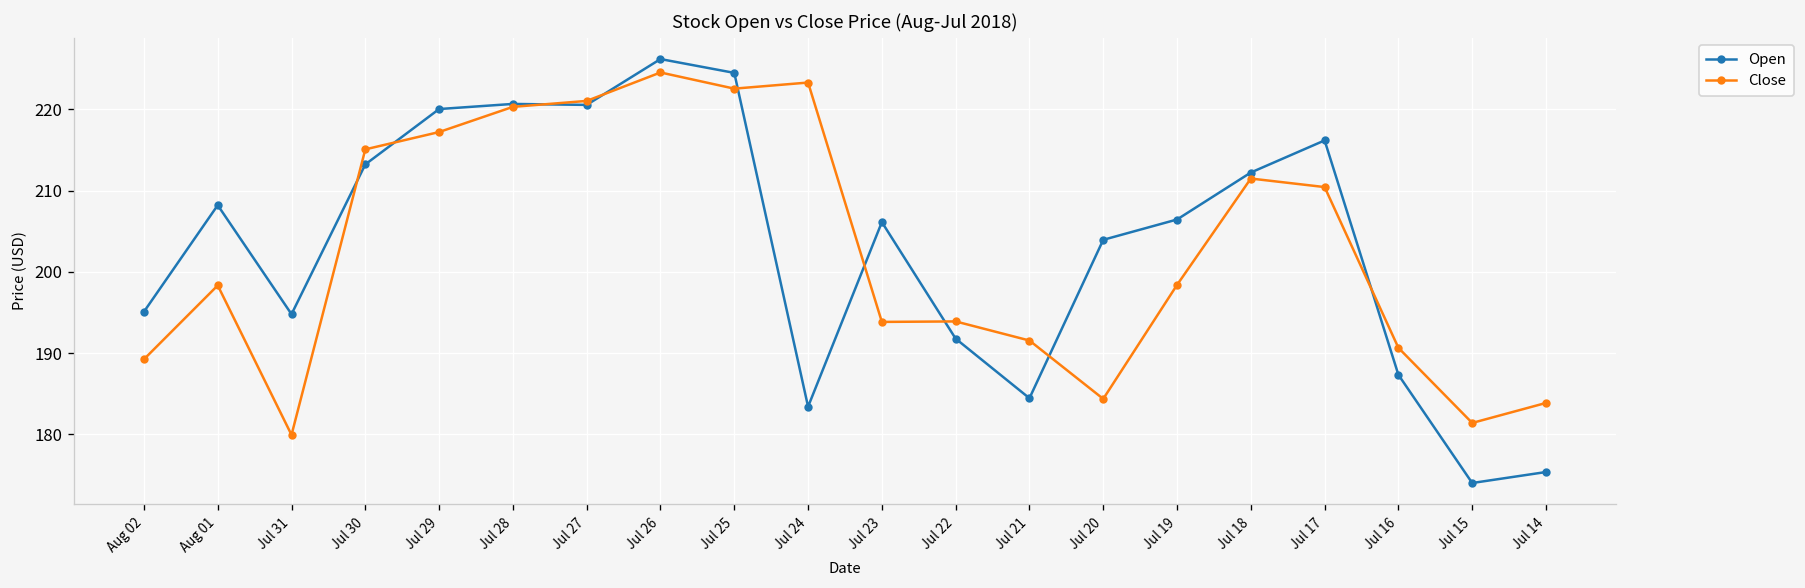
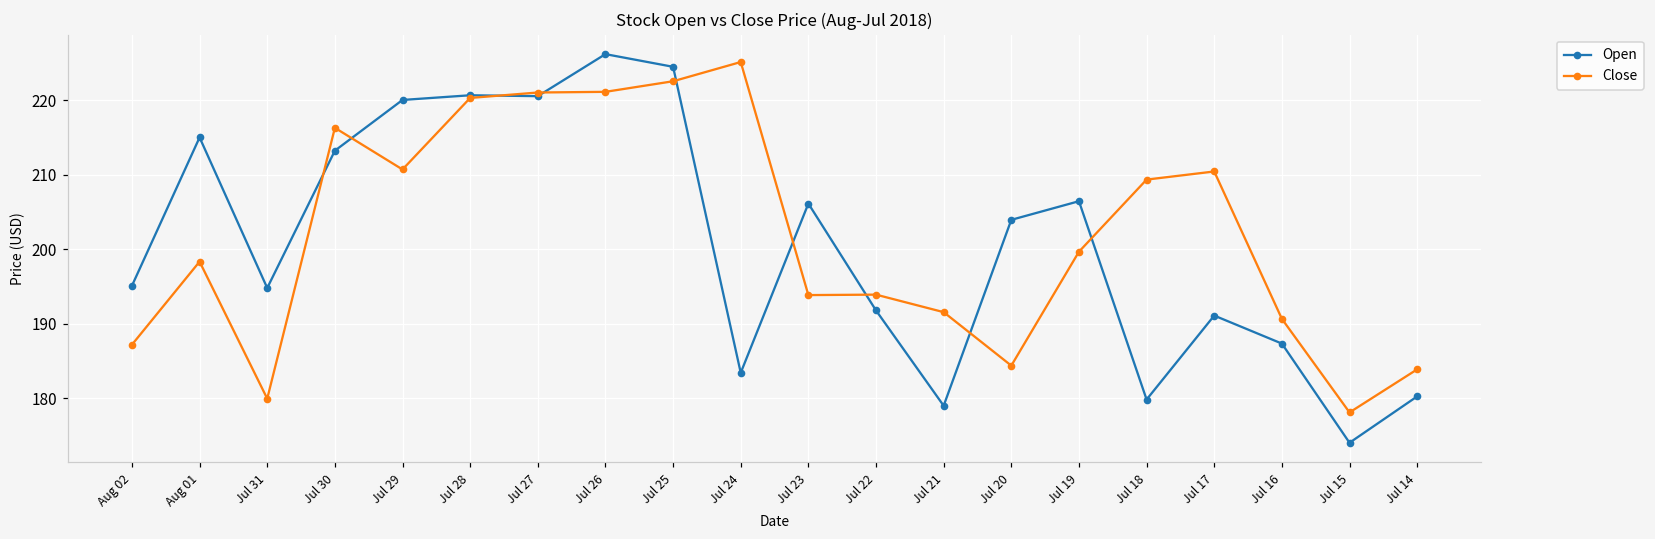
Close, Aug 02: 189 -> 187
Open, Aug 01: 208 -> 215
Close, Jul 30: 215 -> 216
Close, Jul 29: 217 -> 211
Close, Jul 26: 225 -> 221
Close, Jul 24: 223 -> 225
Open, Jul 21: 184 -> 179
Close, Jul 19: 198 -> 200
Open, Jul 18: 212 -> 180
Close, Jul 18: 211 -> 209
Open, Jul 17: 216 -> 191
Close, Jul 15: 181 -> 178
Open, Jul 14: 175 -> 180
